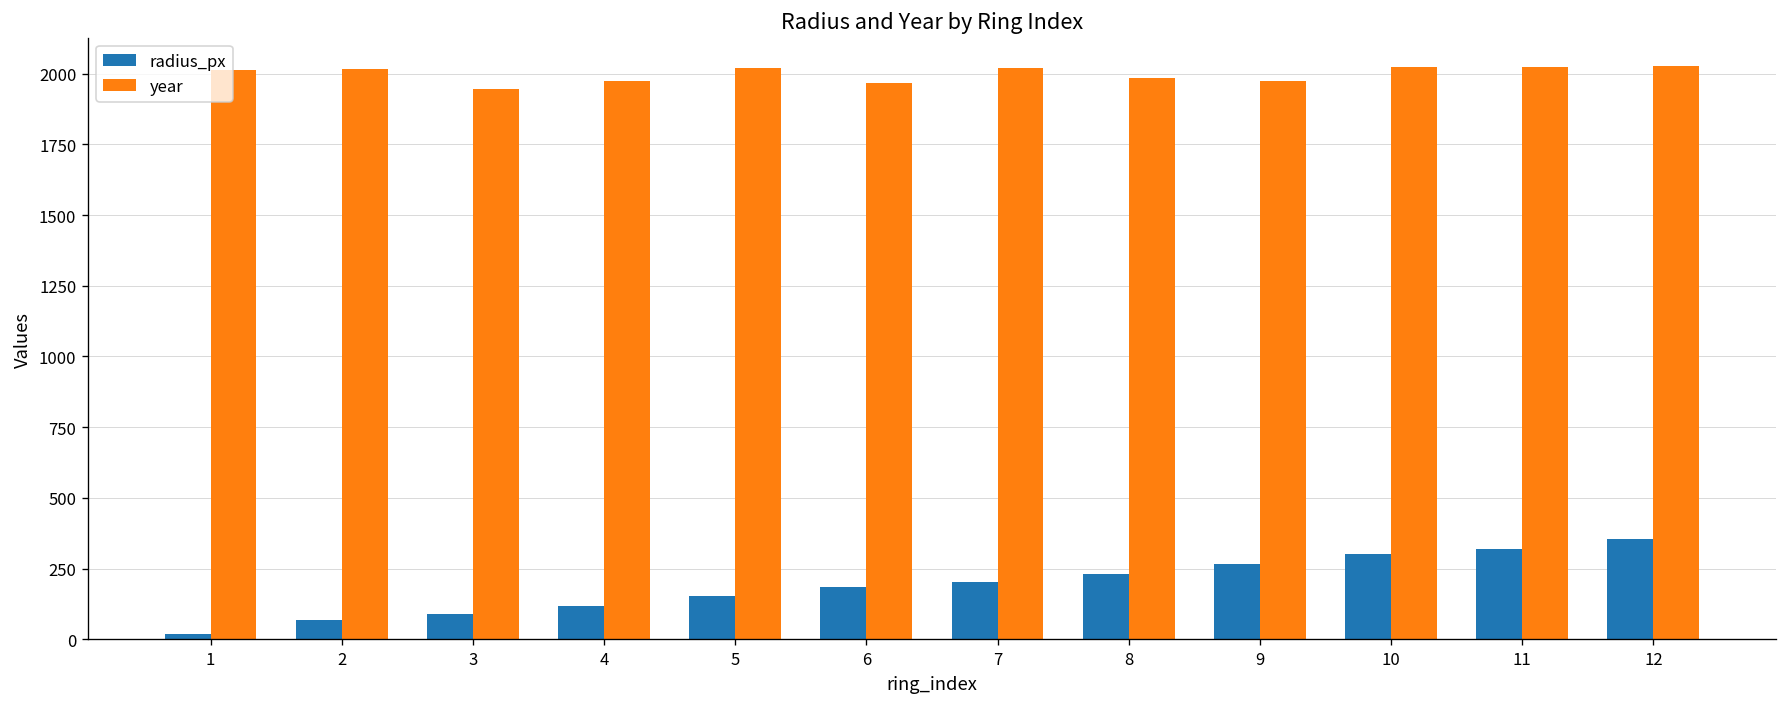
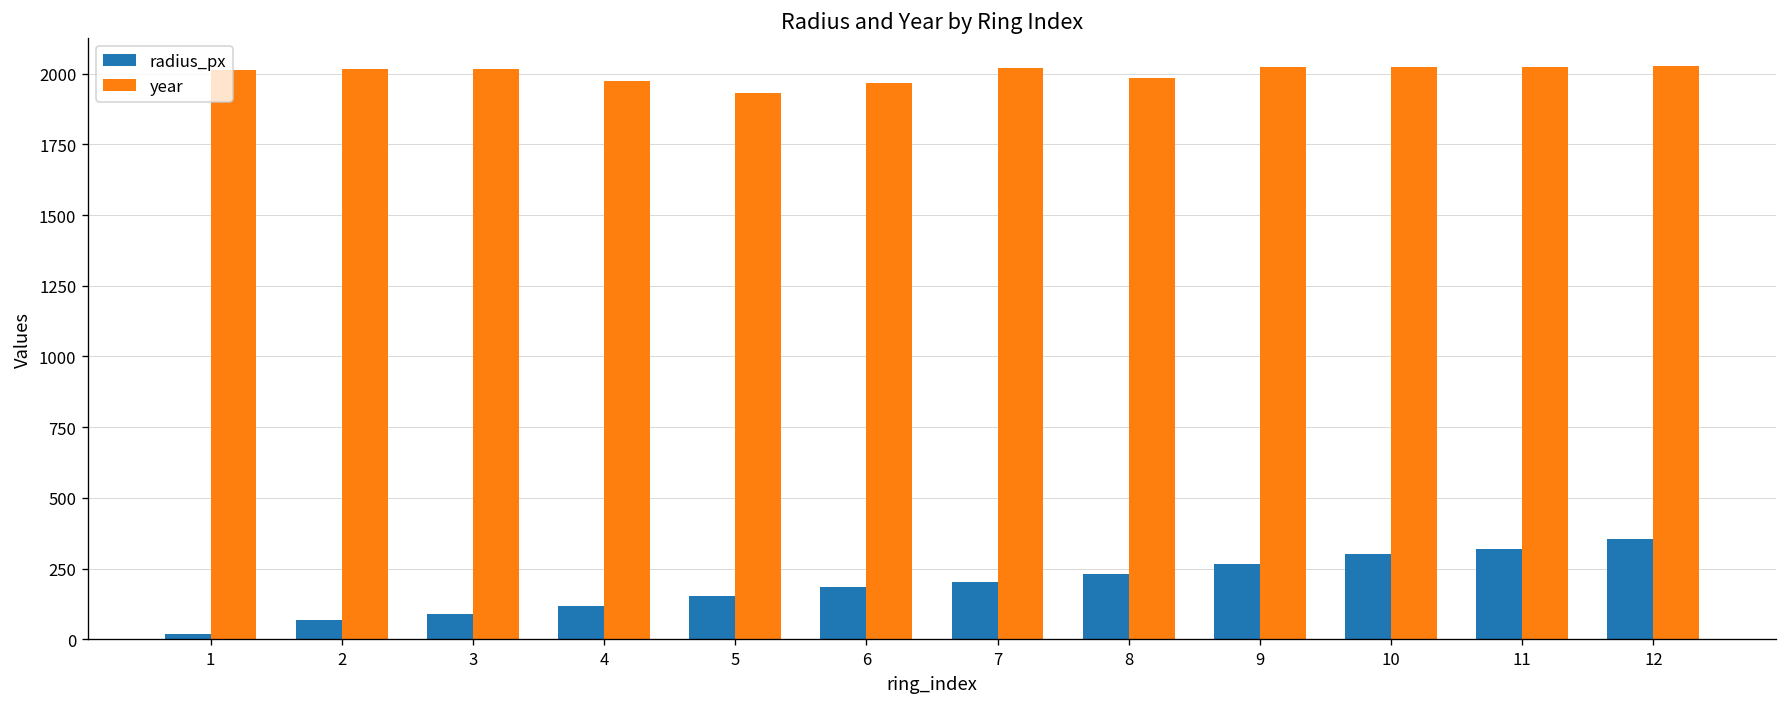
year, 3: 1950 -> 2020
year, 5: 2020 -> 1930
year, 9: 1980 -> 2020
